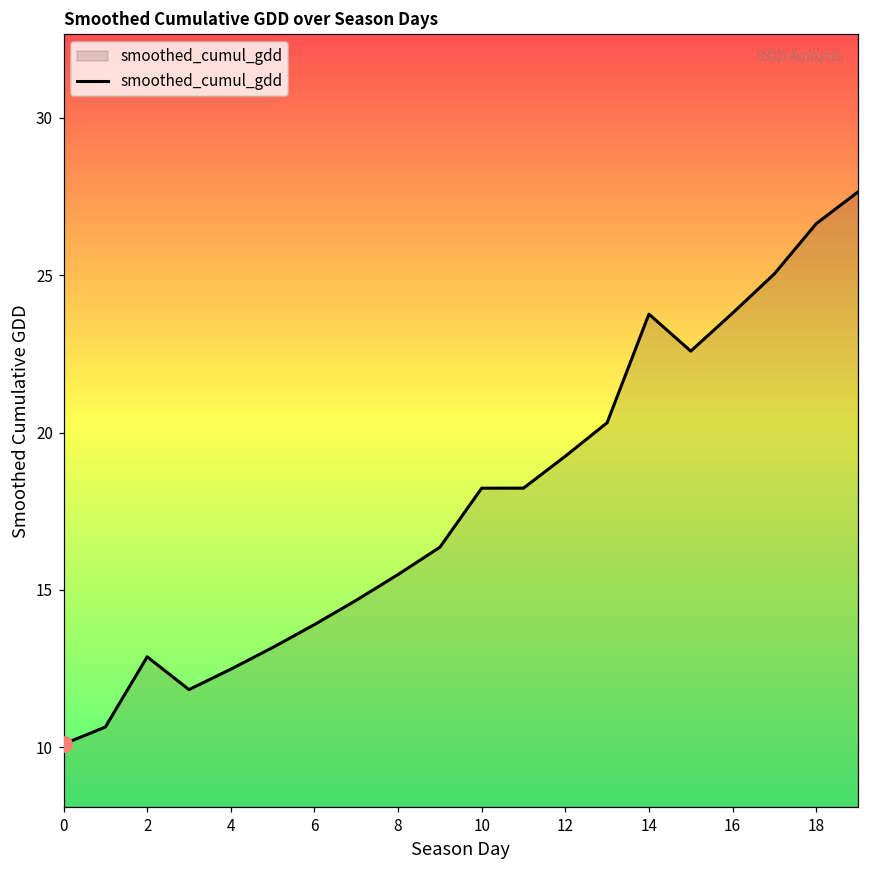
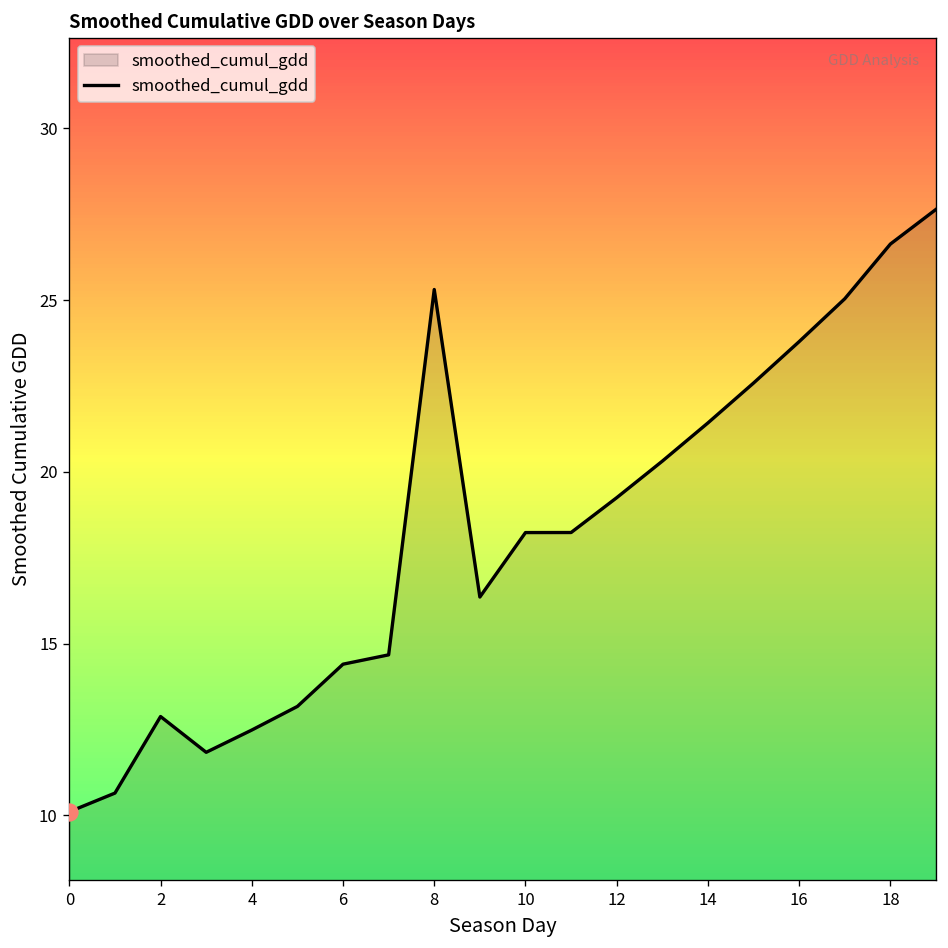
smoothed_cumul_gdd, 6: 13.9 -> 14.4
smoothed_cumul_gdd, 8: 15.5 -> 25.3
smoothed_cumul_gdd, 14: 23.8 -> 21.4
